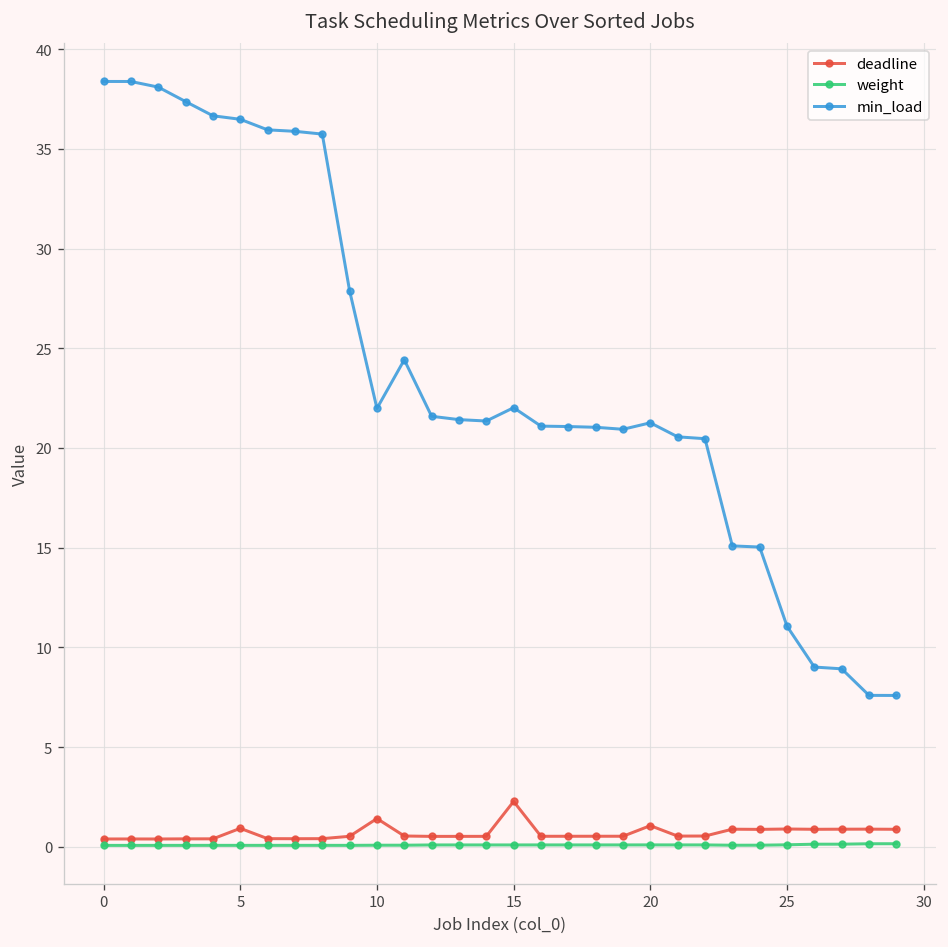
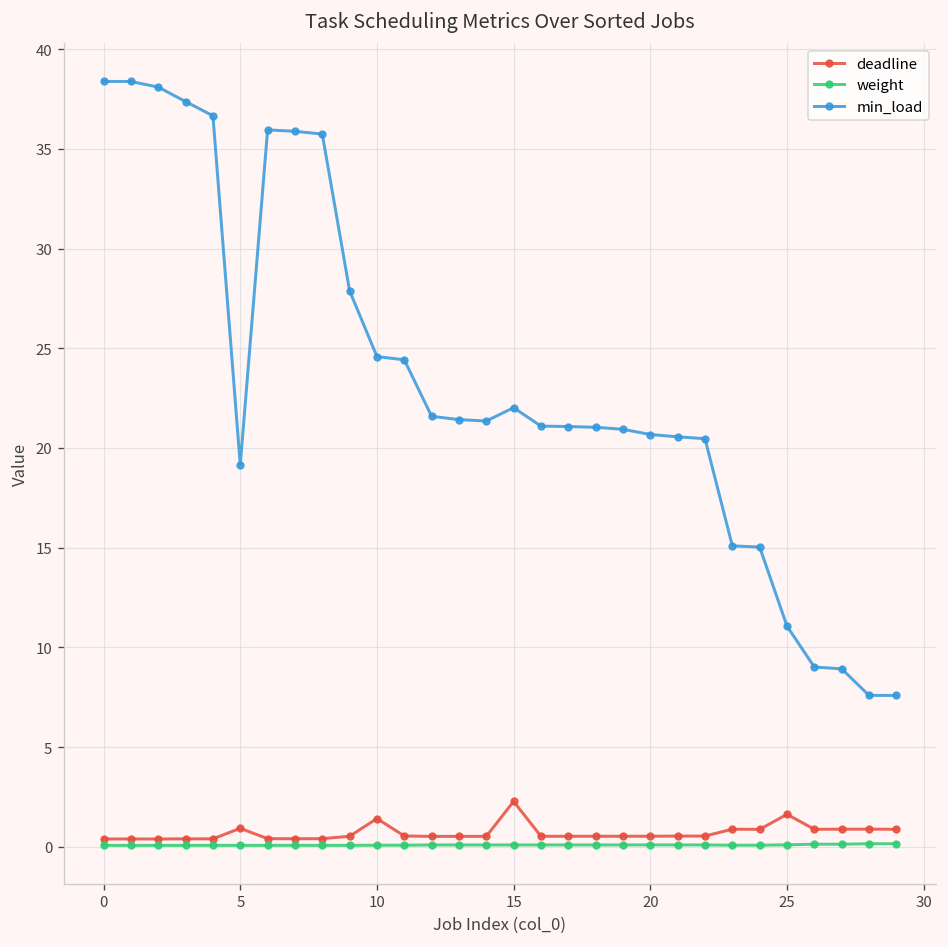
min_load, 5: 36.5 -> 19.1
min_load, 10: 22.0 -> 24.6
deadline, 20: 1.1 -> 0.5
min_load, 20: 21.3 -> 20.7
deadline, 25: 0.9 -> 1.6
